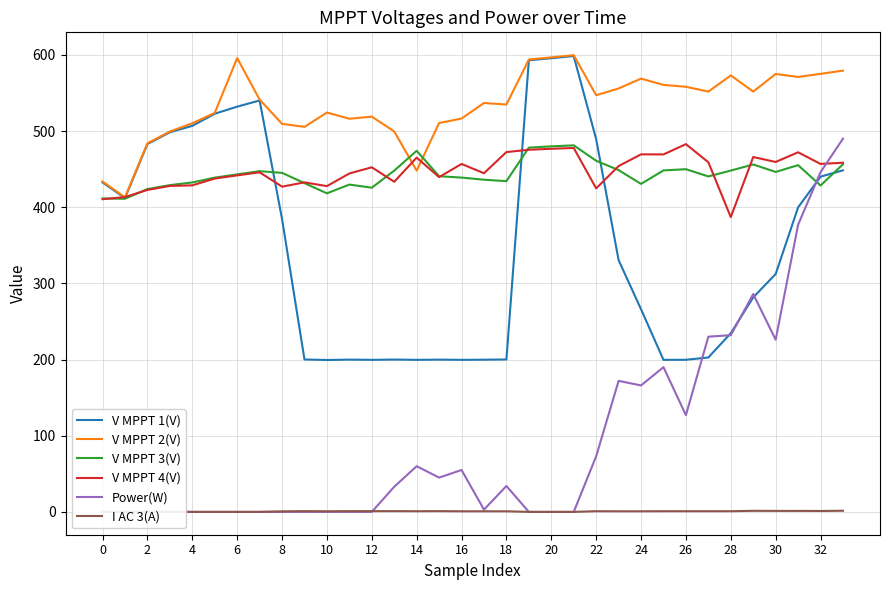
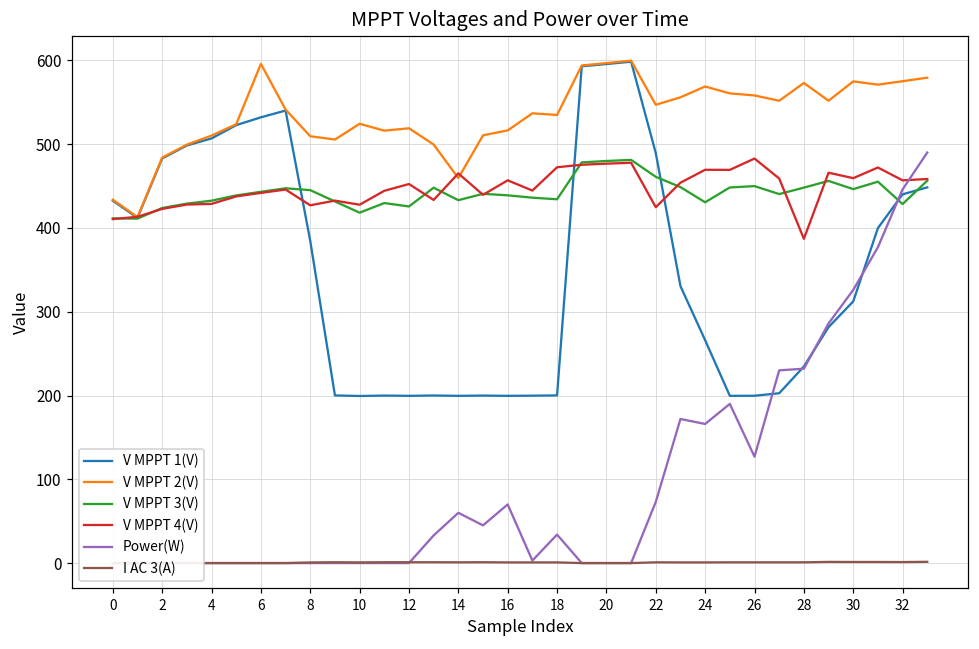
V MPPT 2(V), 14: 450 -> 460
V MPPT 3(V), 14: 470 -> 430
Power(W), 16: 60 -> 70
Power(W), 30: 230 -> 330
